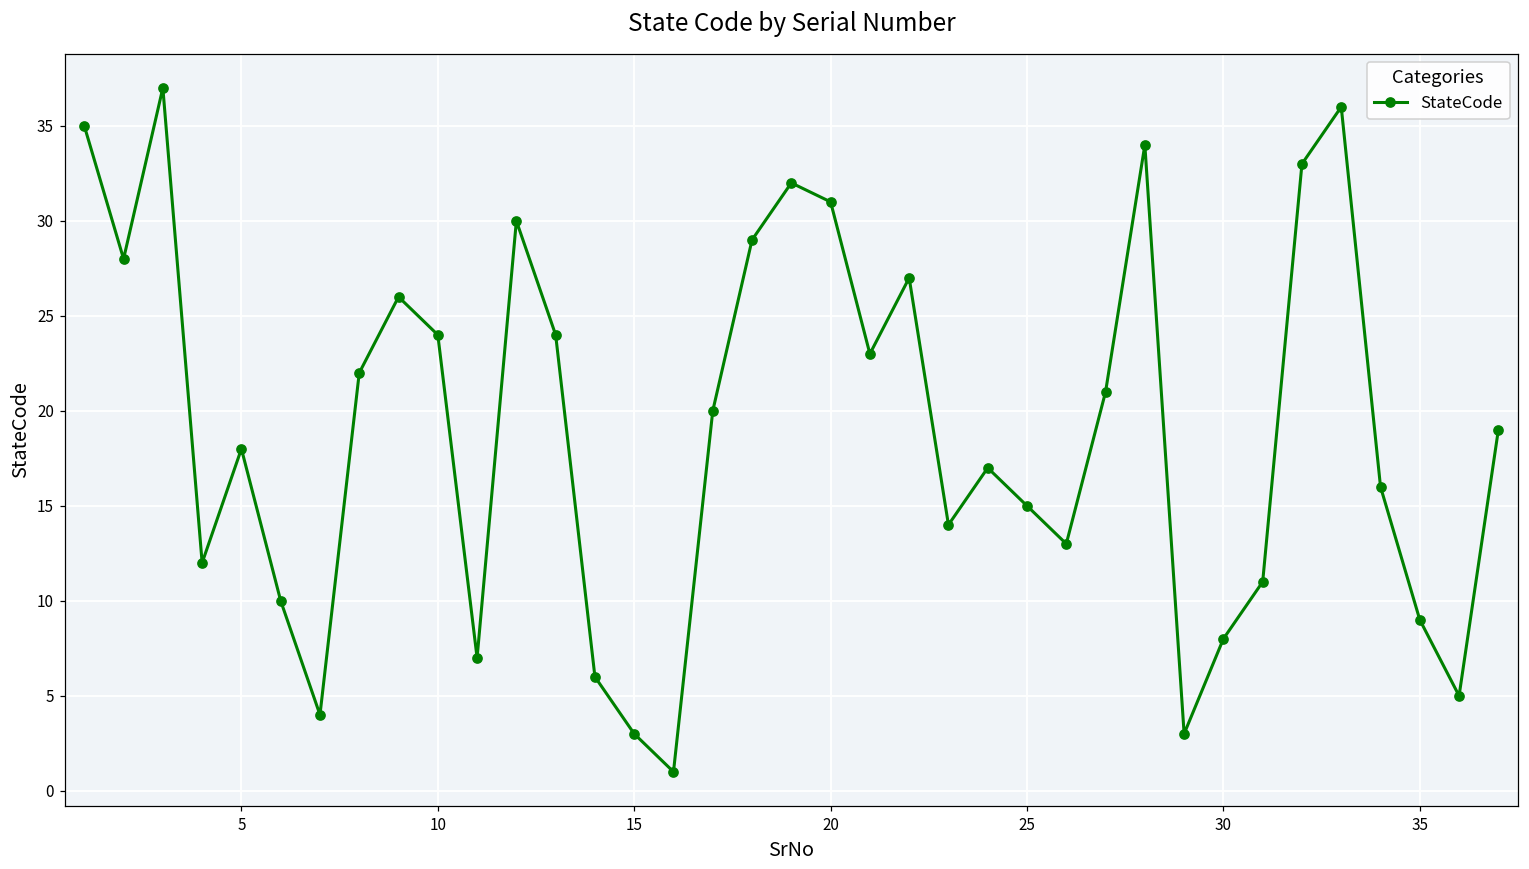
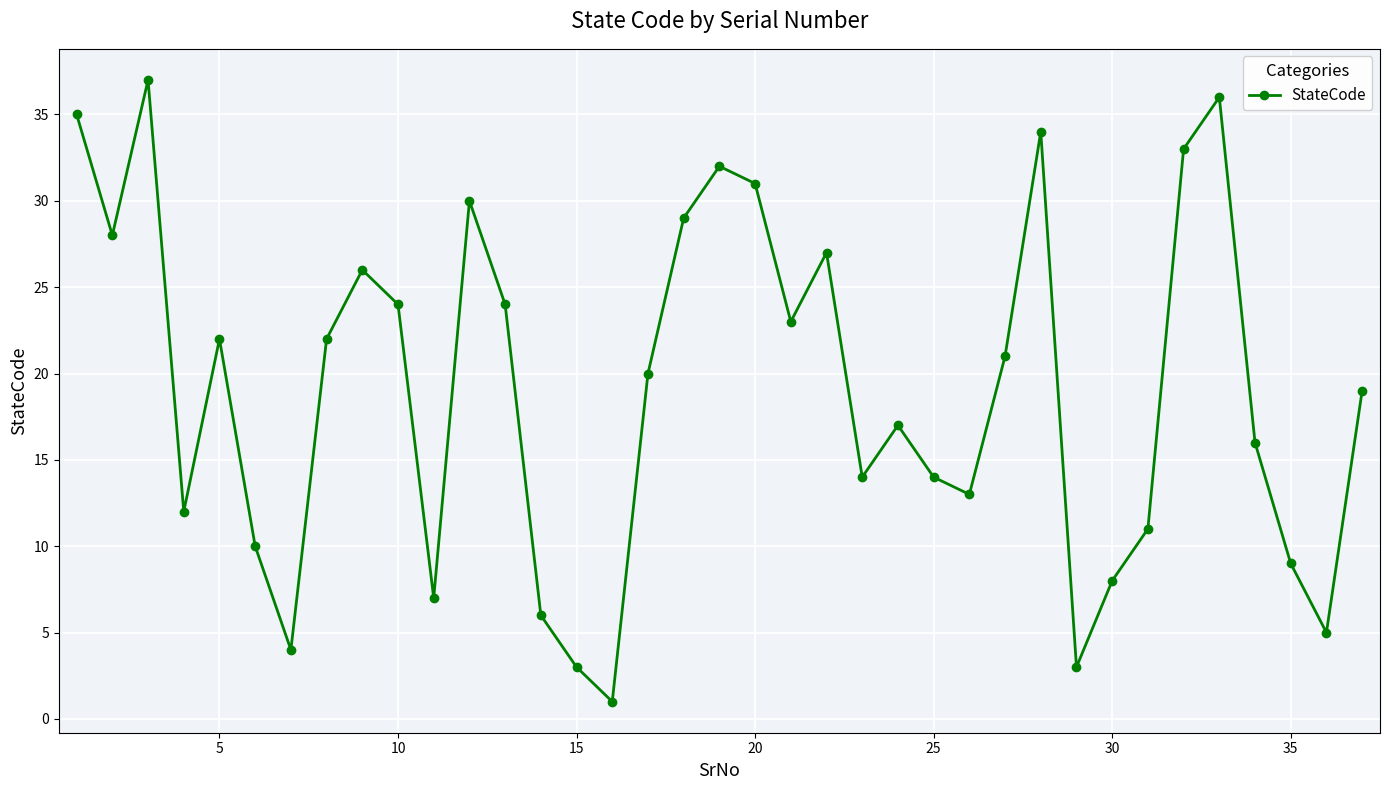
5: 18 -> 22
25: 15 -> 14
